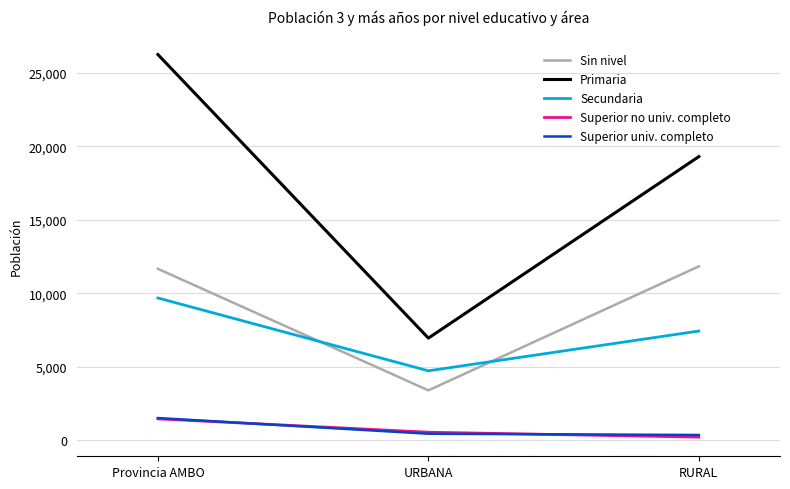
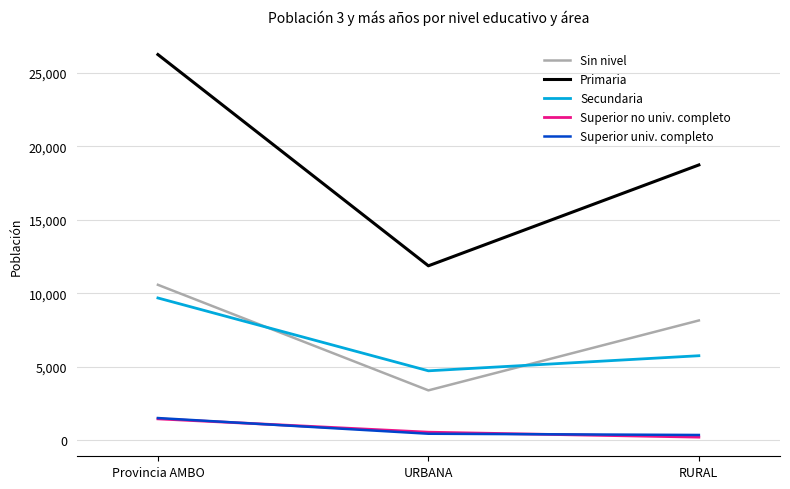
Sin nivel, Provincia AMBO: 11,700 -> 10,600
Primaria, URBANA: 6,900 -> 11,900
Sin nivel, RURAL: 11,800 -> 8,100
Primaria, RURAL: 19,300 -> 18,700
Secundaria, RURAL: 7,400 -> 5,700
